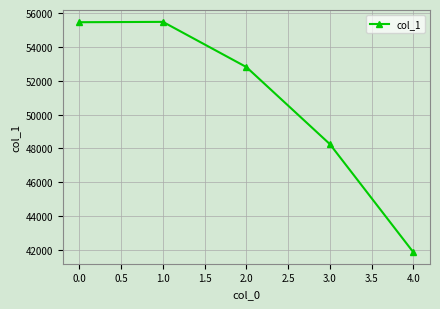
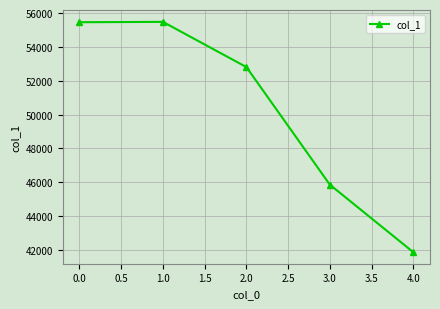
3.0: 48300 -> 45900
